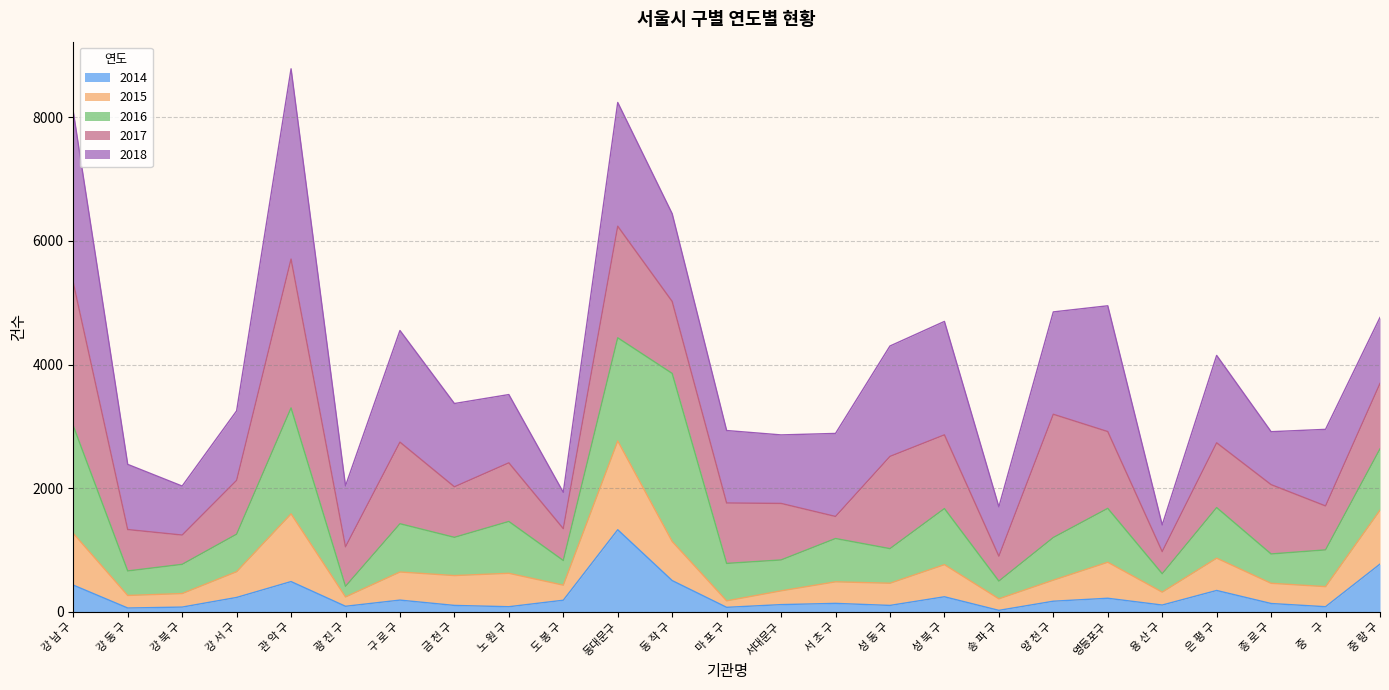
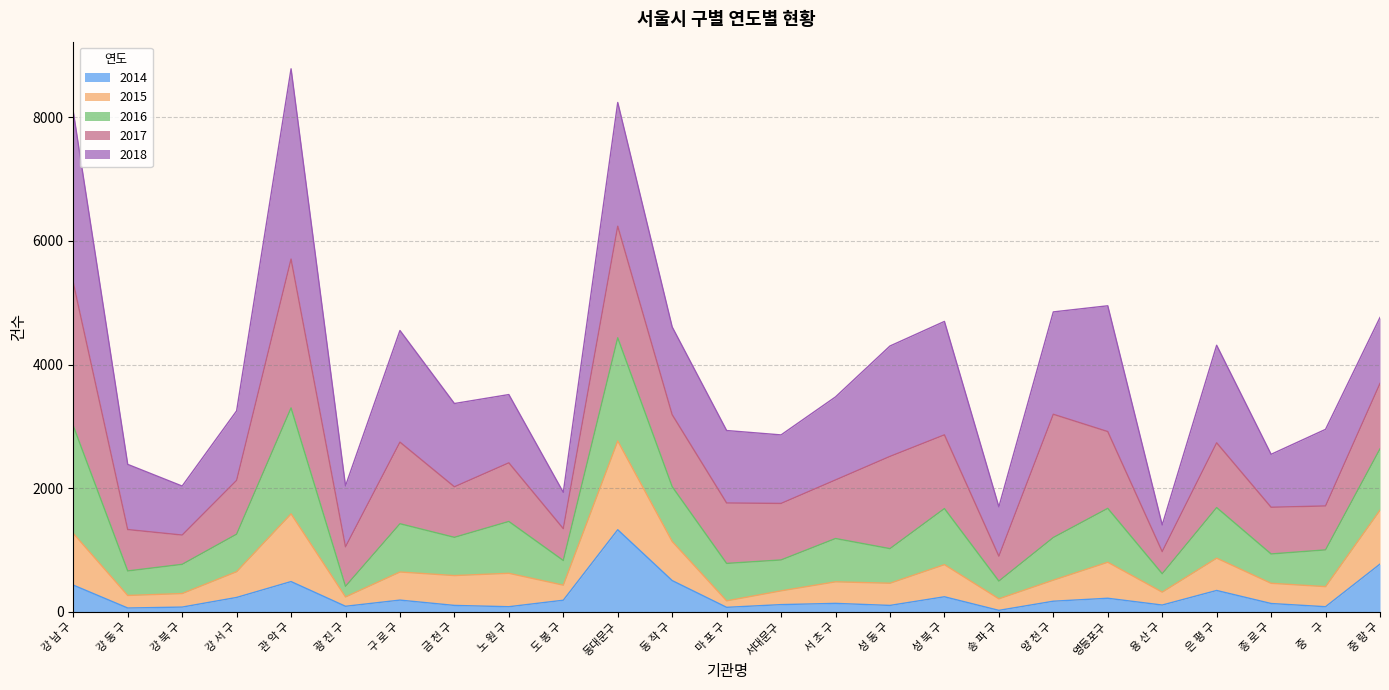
2016, 동 작 구: 2700 -> 900
2017, 서 초 구: 400 -> 900
2018, 은 평 구: 1400 -> 1600
2017, 종 로 구: 1100 -> 800
